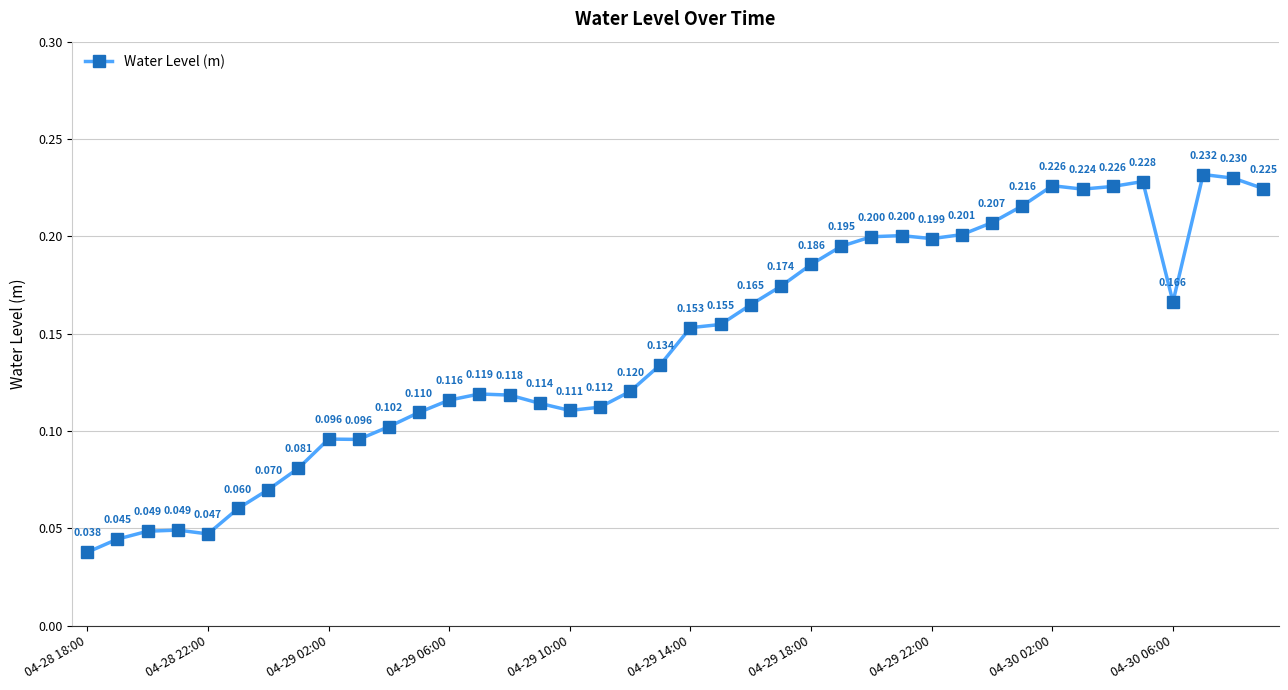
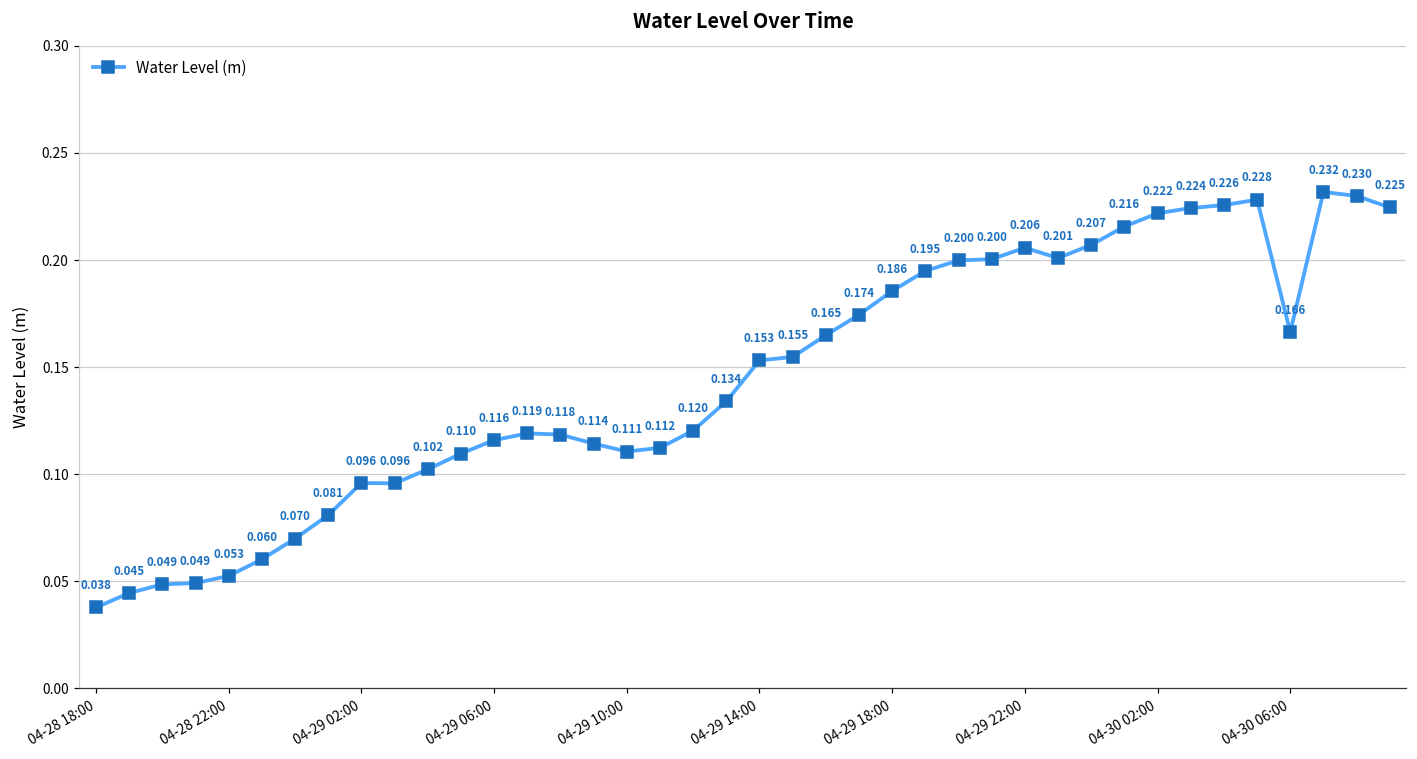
04-28 22:00: 0.047 -> 0.053
04-29 22:00: 0.199 -> 0.206
04-30 02:00: 0.226 -> 0.222
